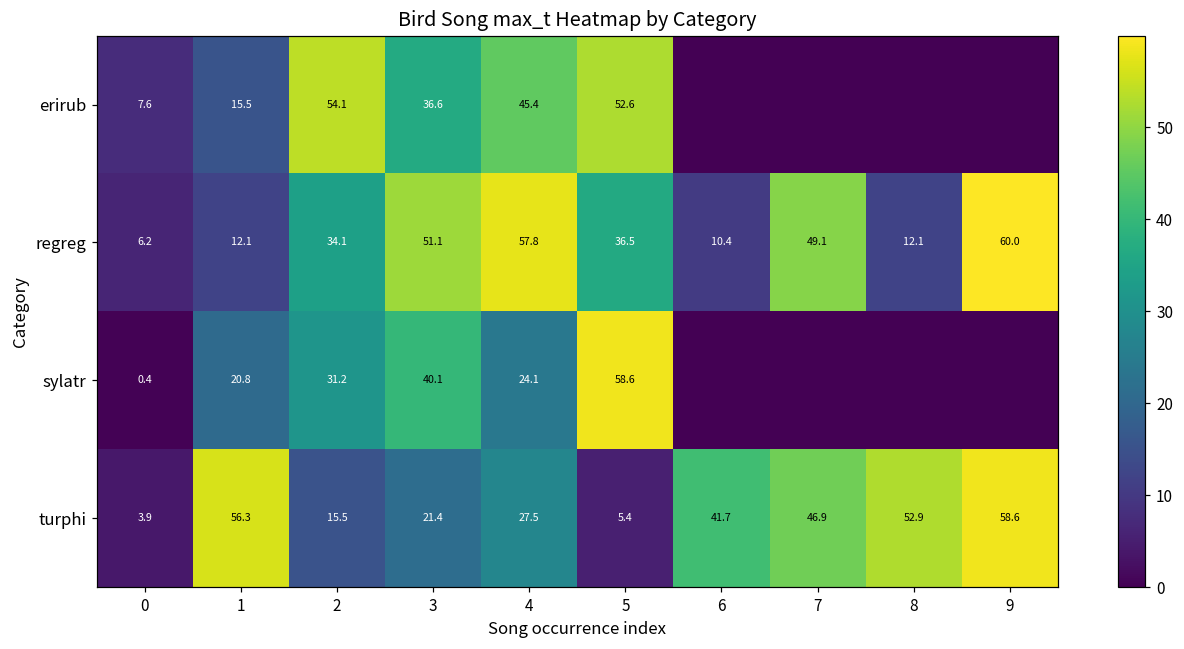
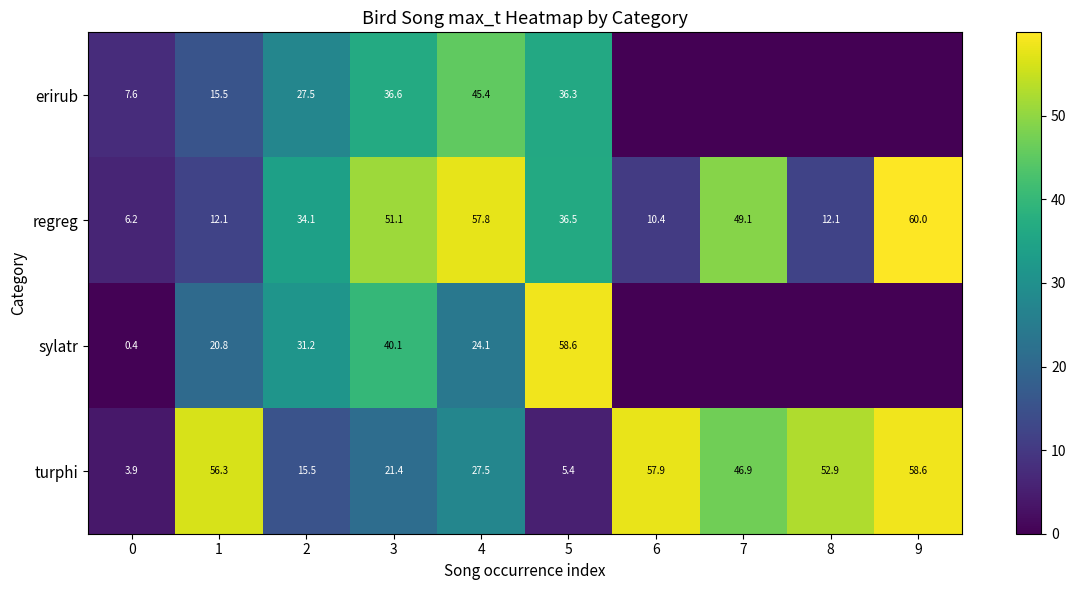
erirub, 2: 54.1 -> 27.5
erirub, 5: 52.6 -> 36.3
turphi, 6: 41.7 -> 57.9
